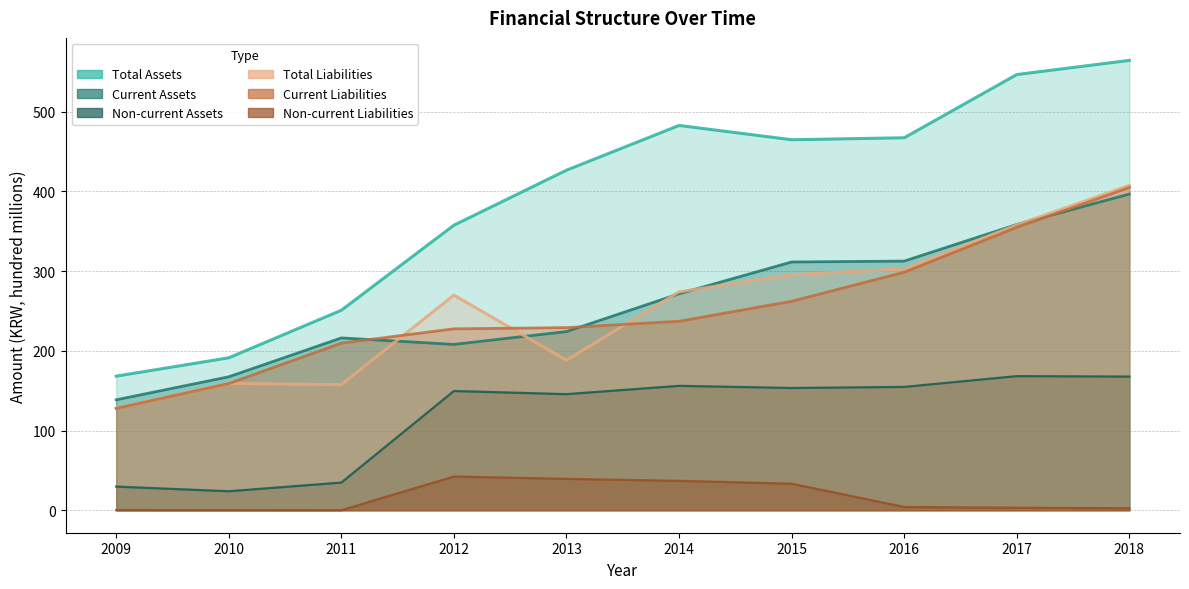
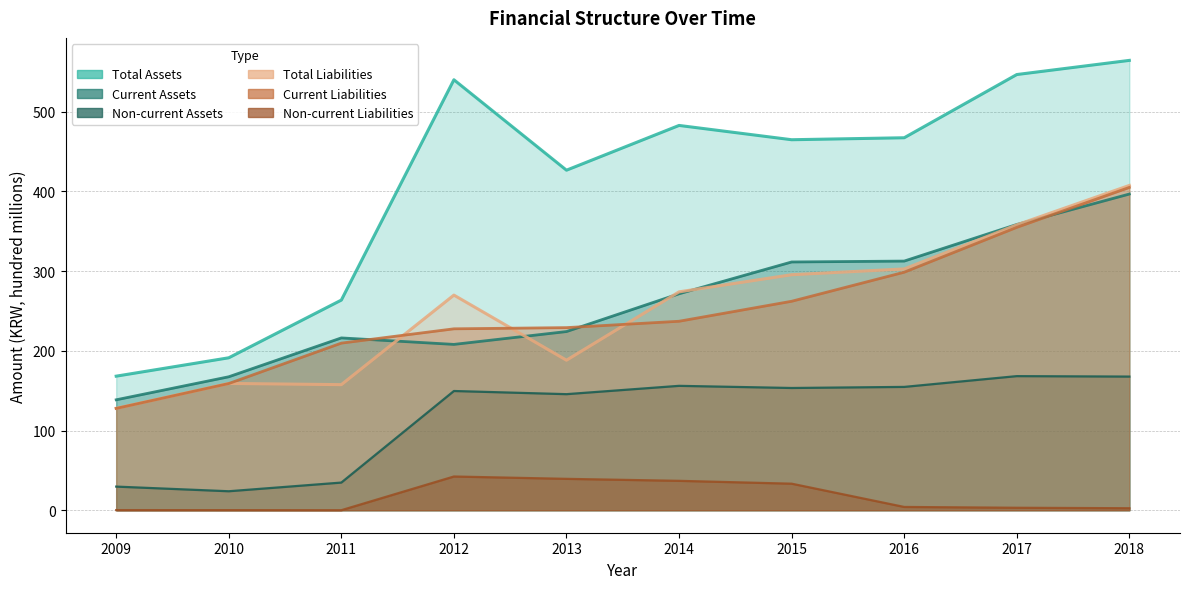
Total Assets, 2011: 250 -> 260
Total Assets, 2012: 360 -> 540
